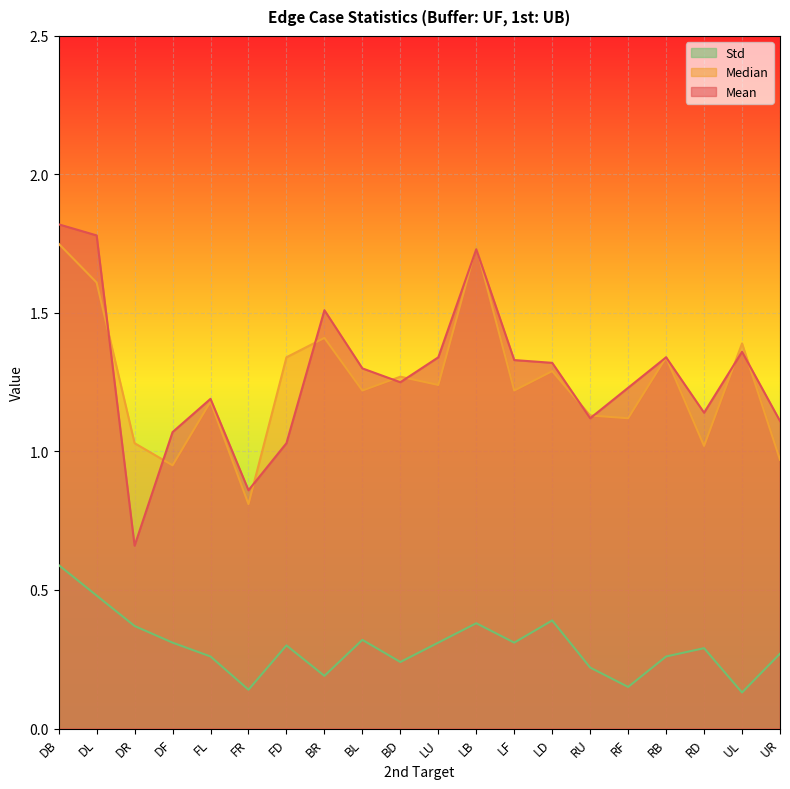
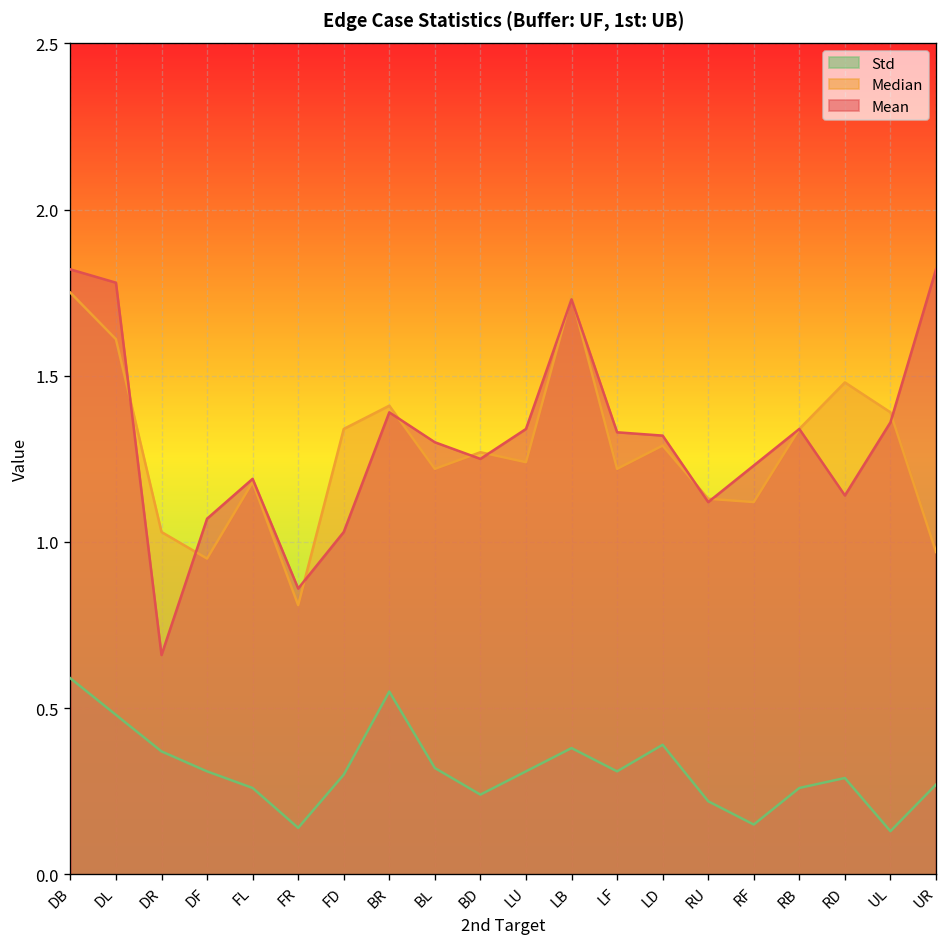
Std, BR: 0.19 -> 0.55
Mean, BR: 1.51 -> 1.39
Median, RD: 1.02 -> 1.48
Mean, UR: 1.11 -> 1.82
